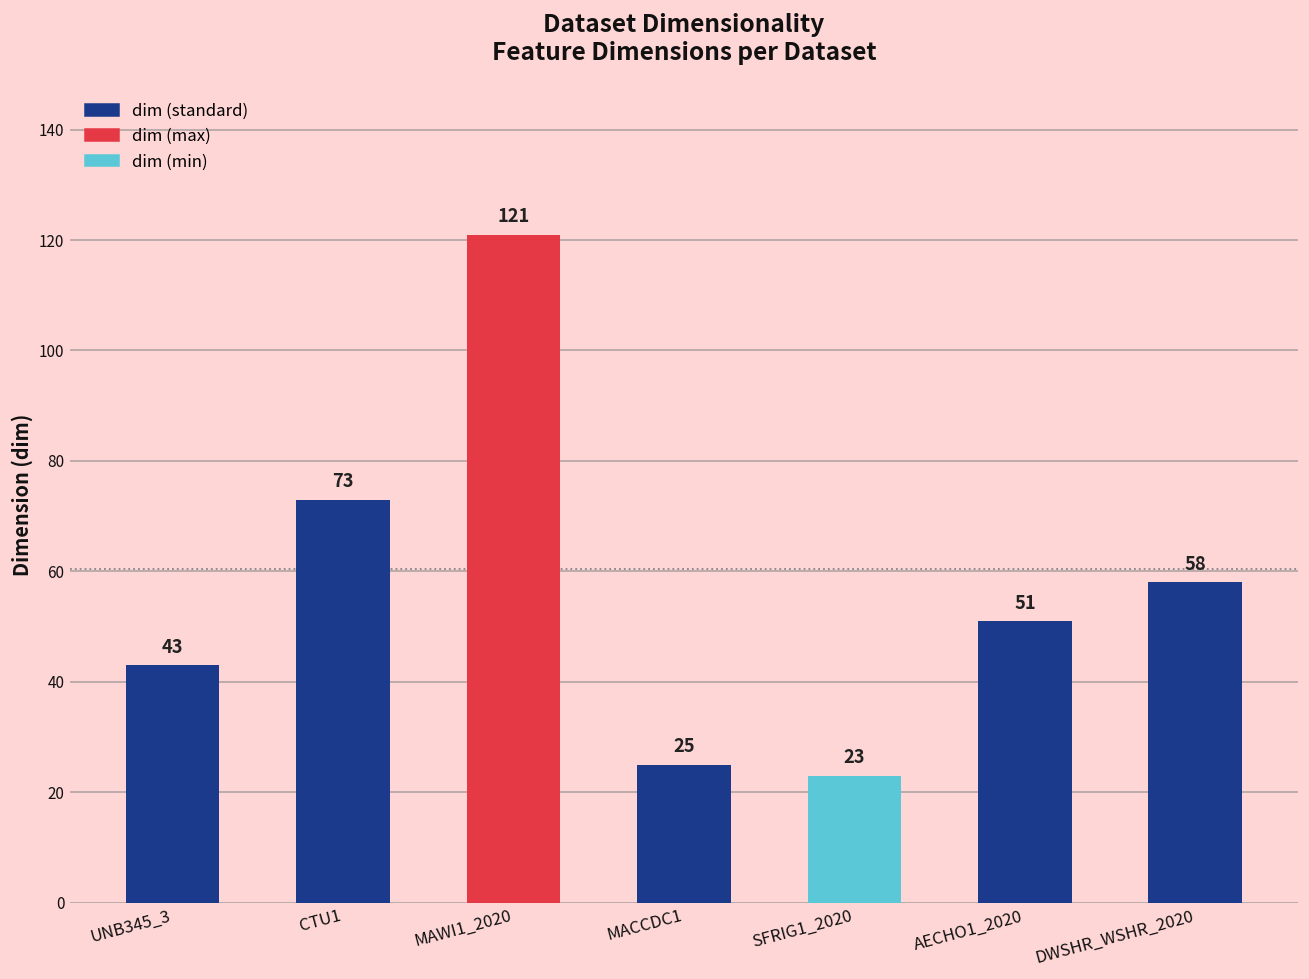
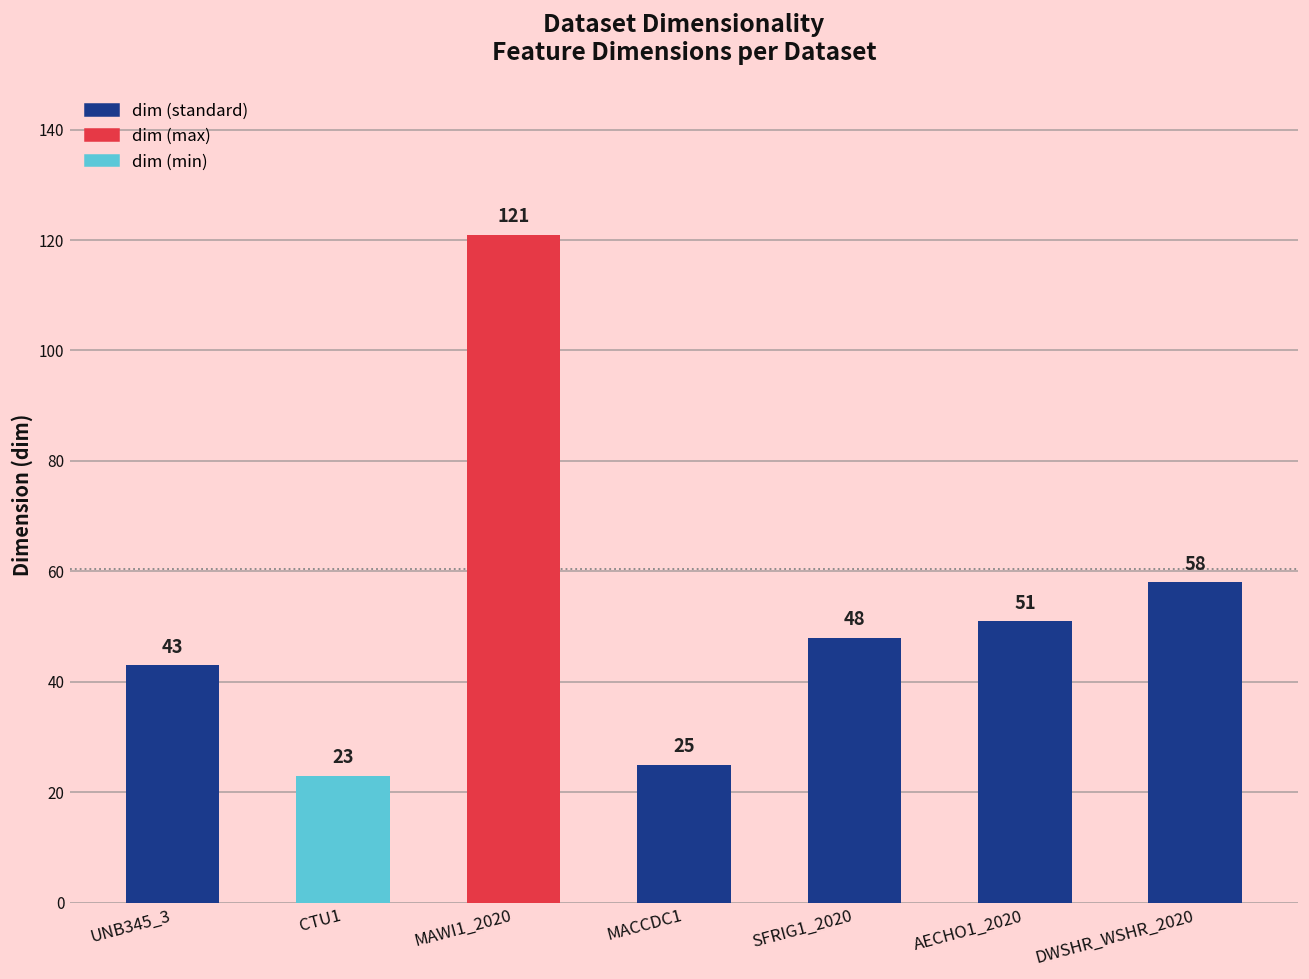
CTU1: 73 -> 23
SFRIG1_2020: 23 -> 48
